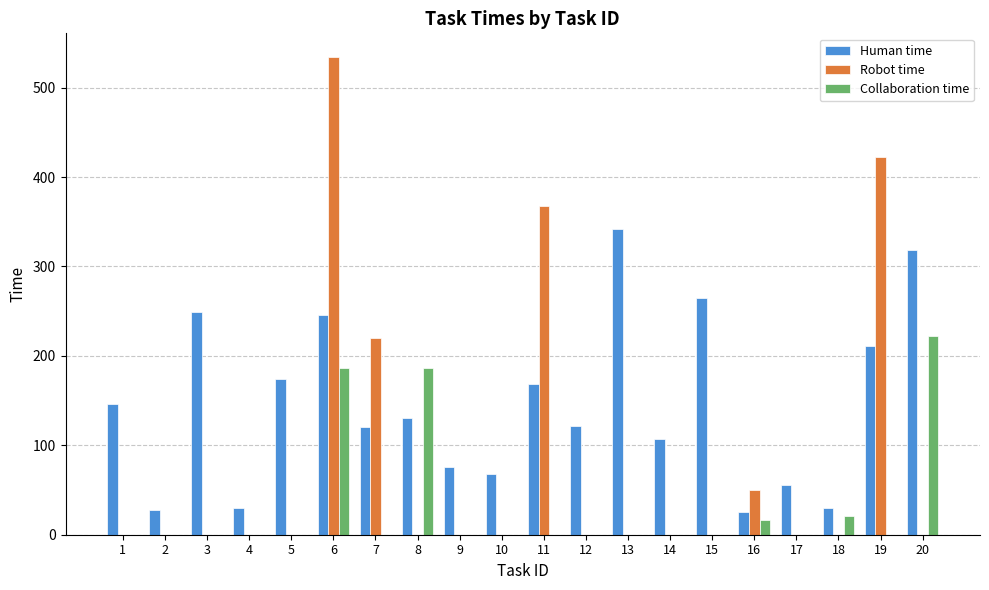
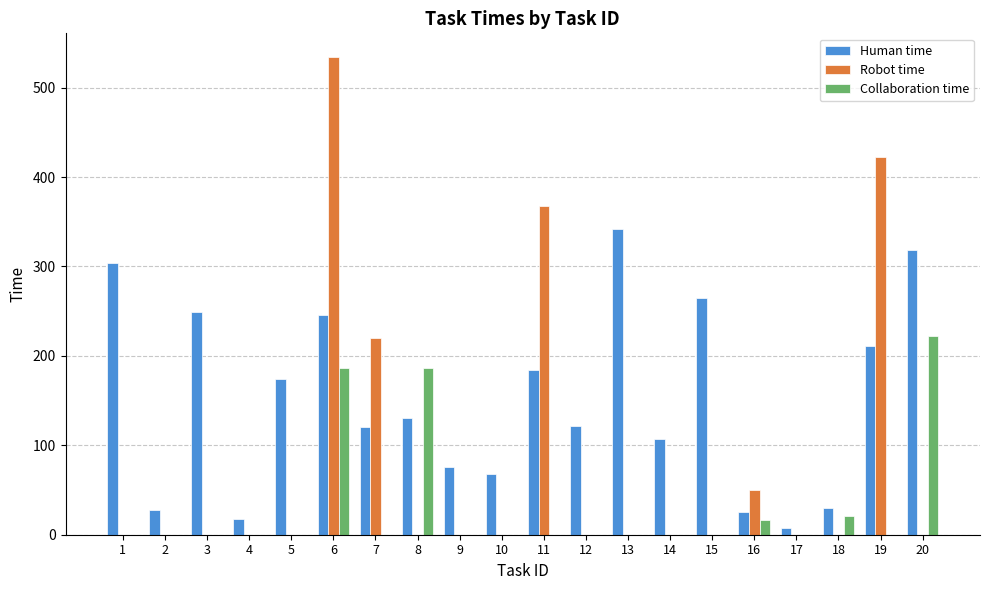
Human time, 1: 150 -> 300
Human time, 4: 30 -> 20
Human time, 11: 170 -> 180
Human time, 17: 60 -> 10
